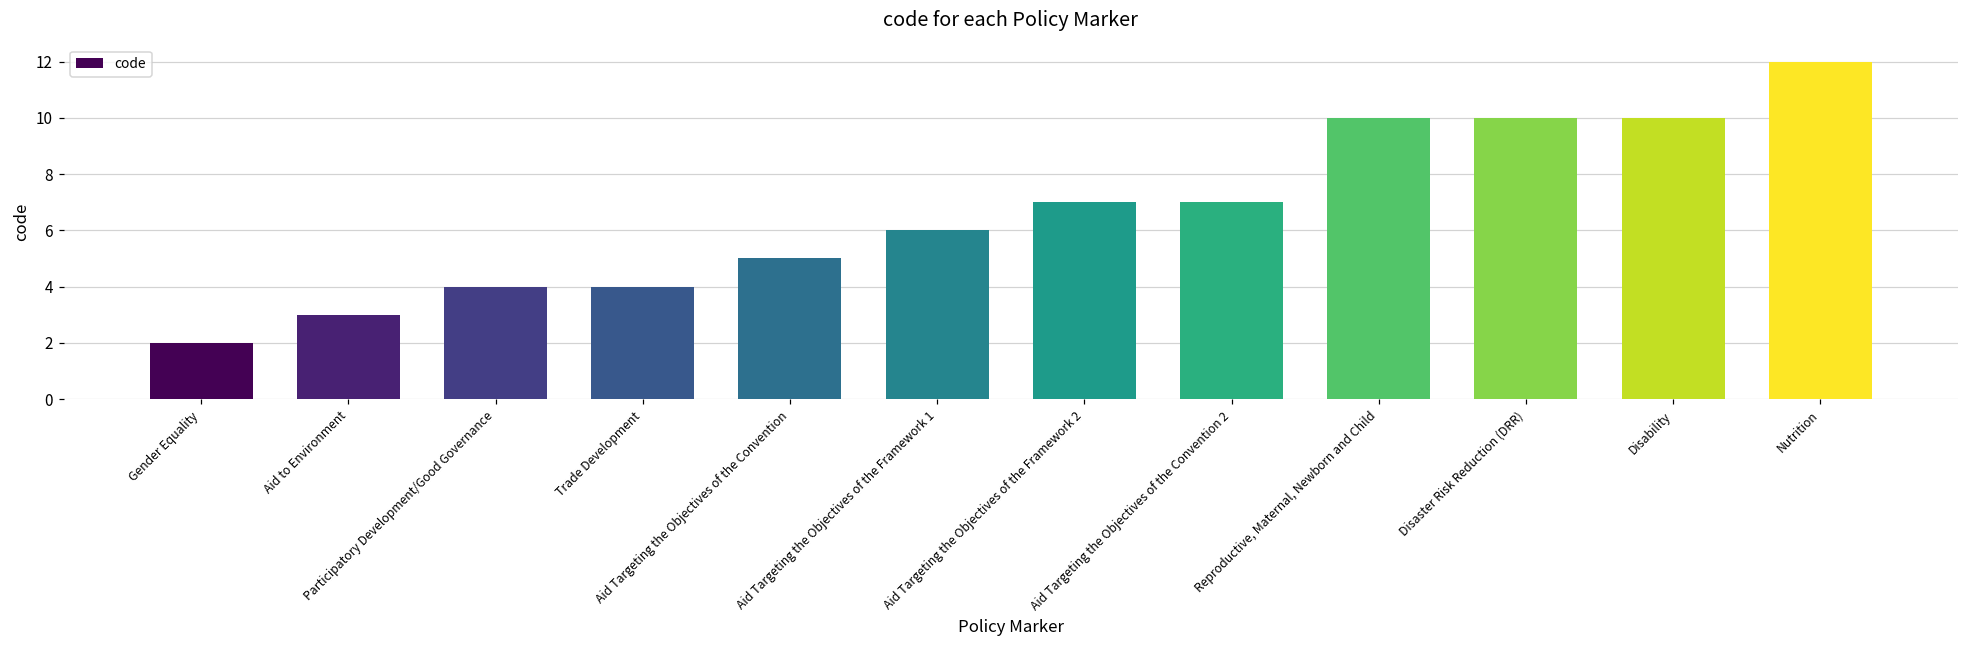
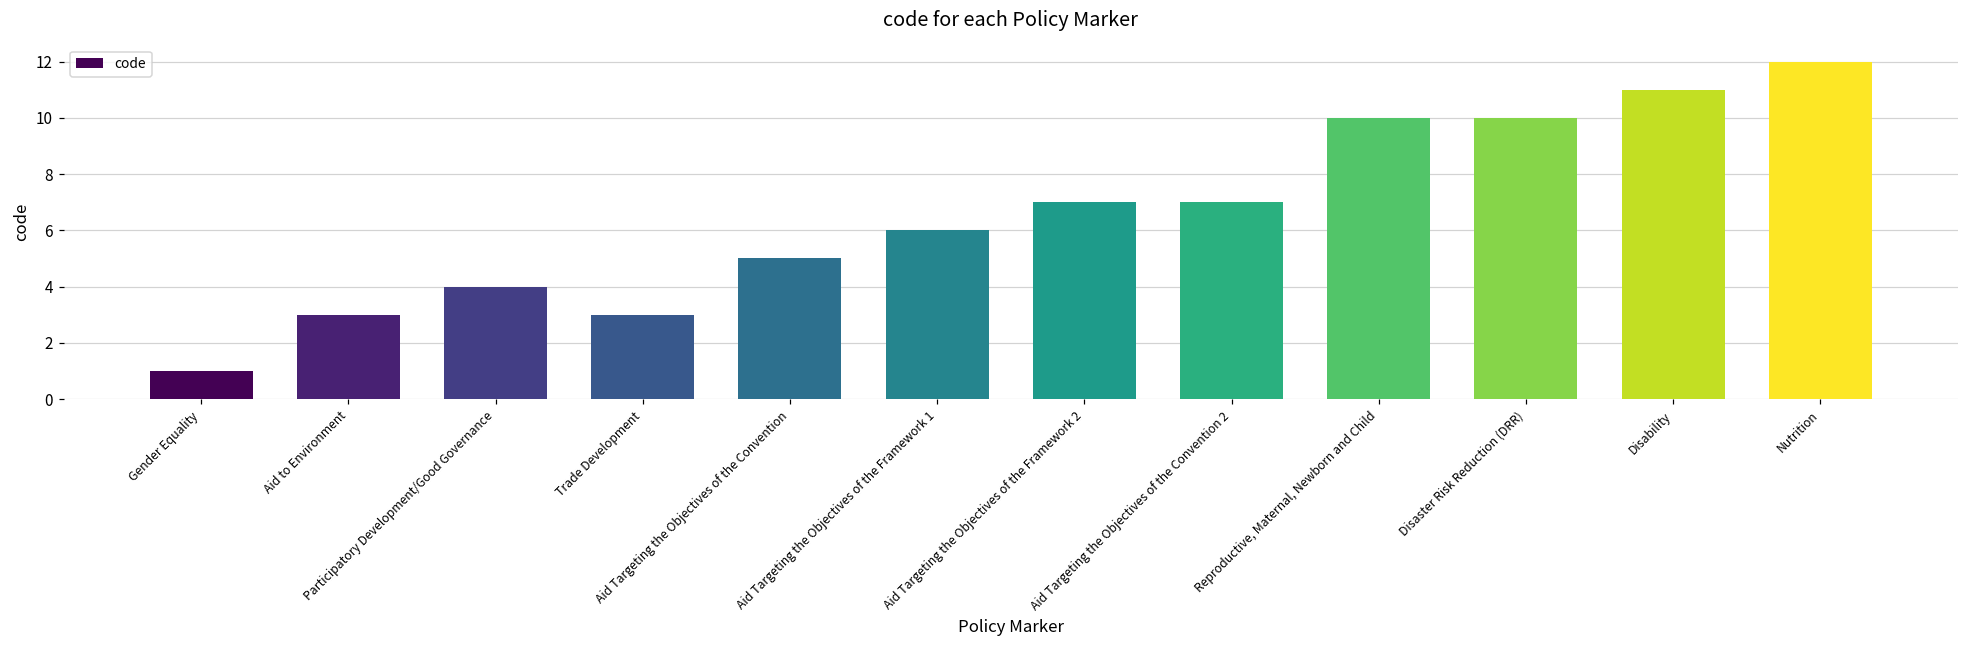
Gender Equality: 2 -> 1
Trade Development: 4 -> 3
Disability: 10 -> 11
